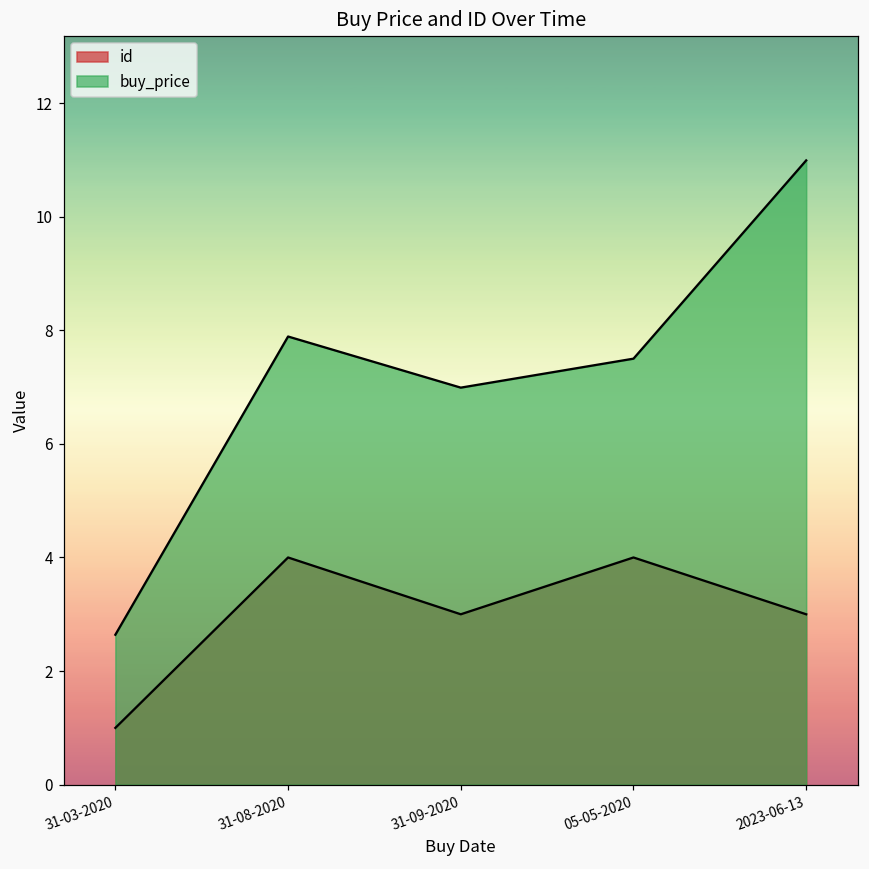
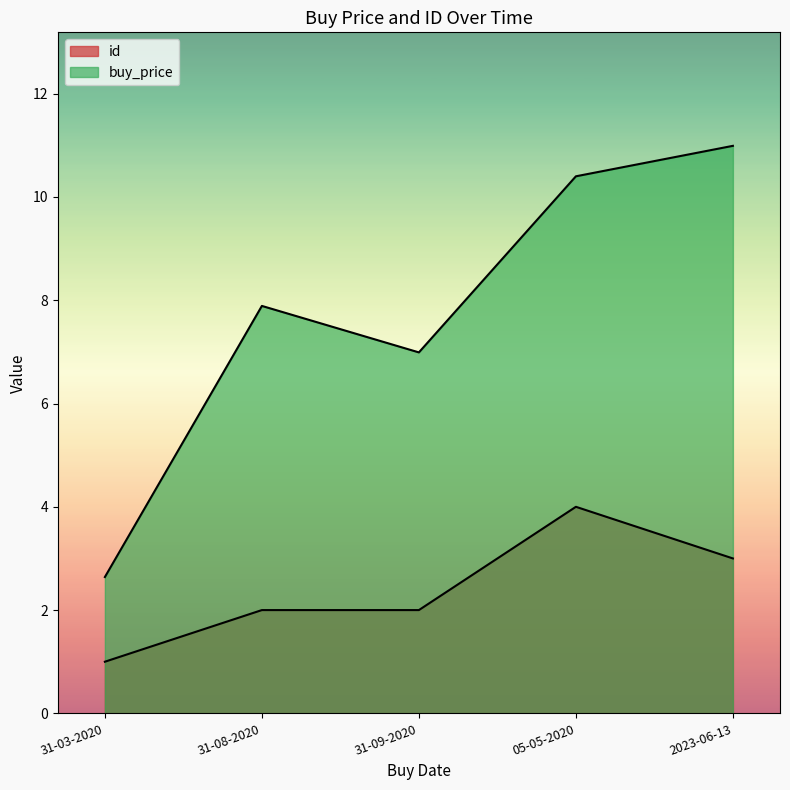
id, 31-08-2020: 4 -> 2
id, 31-09-2020: 3 -> 2
buy_price, 05-05-2020: 7.5 -> 10.4
